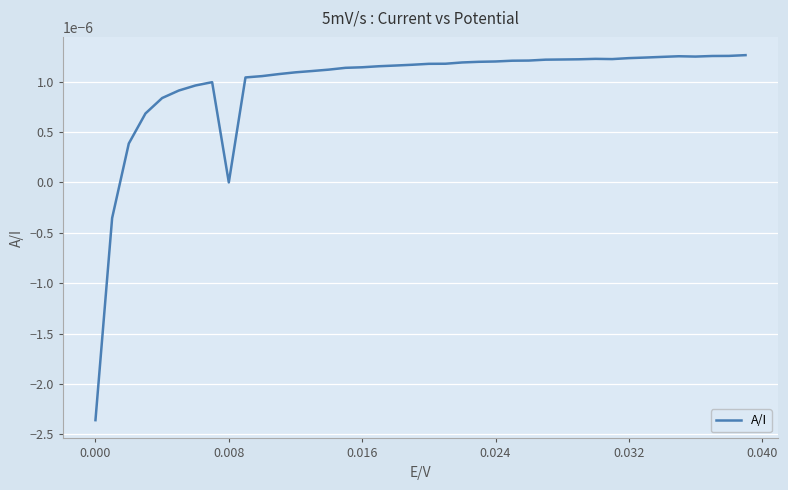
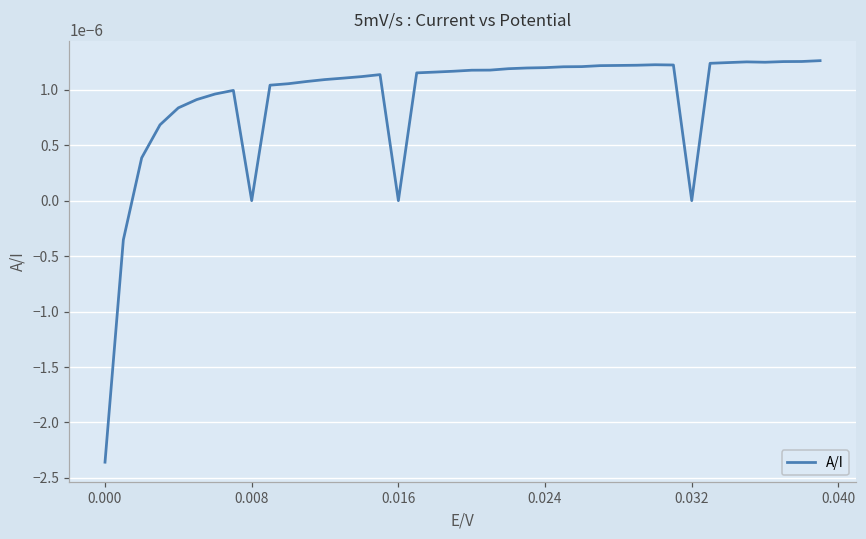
0.016: 0.000001 -> 0.000000
0.032: 0.000001 -> 0.000000
